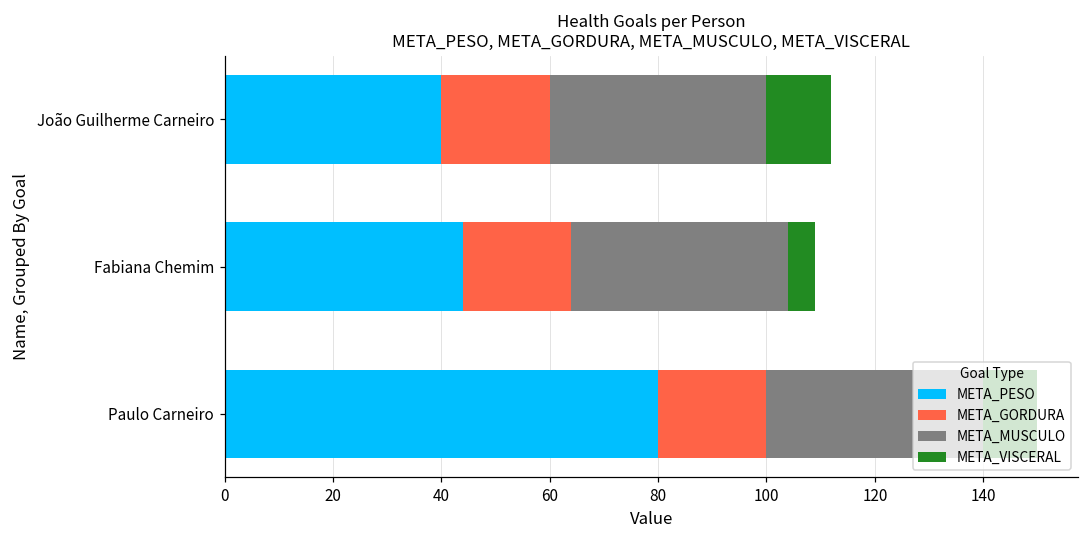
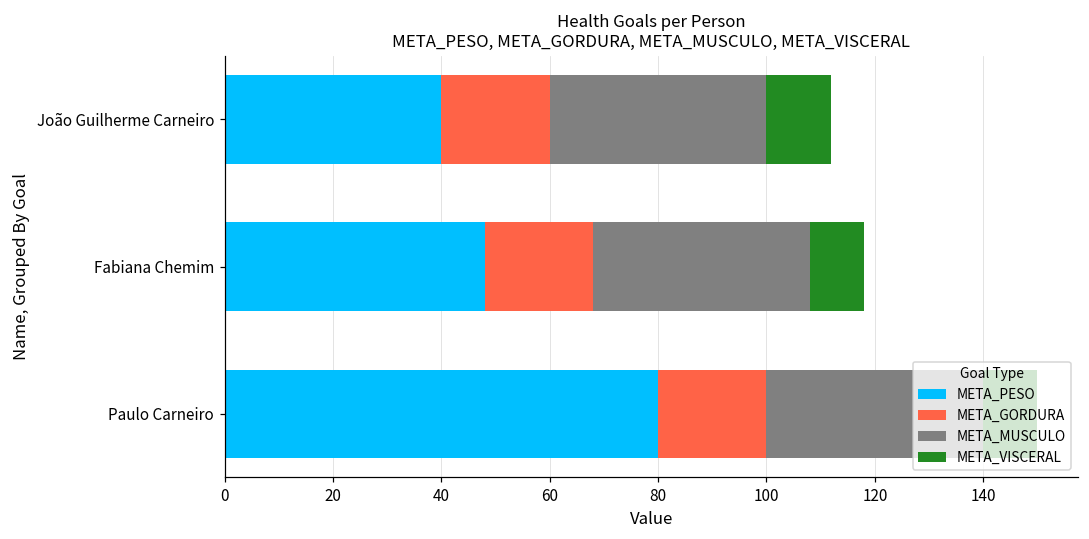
META_PESO, Fabiana Chemim: 44 -> 48
META_VISCERAL, Fabiana Chemim: 5 -> 10
